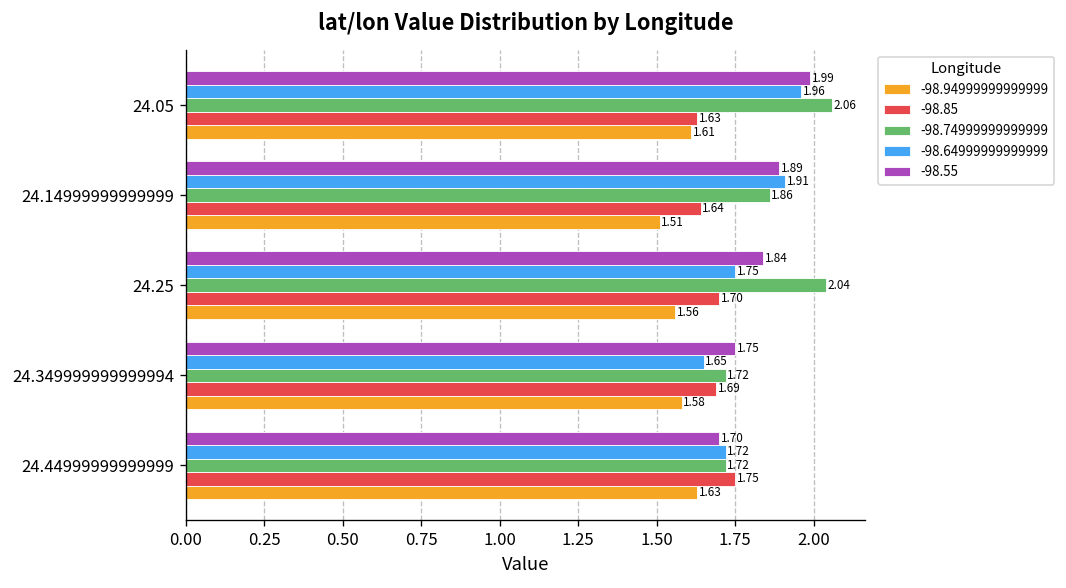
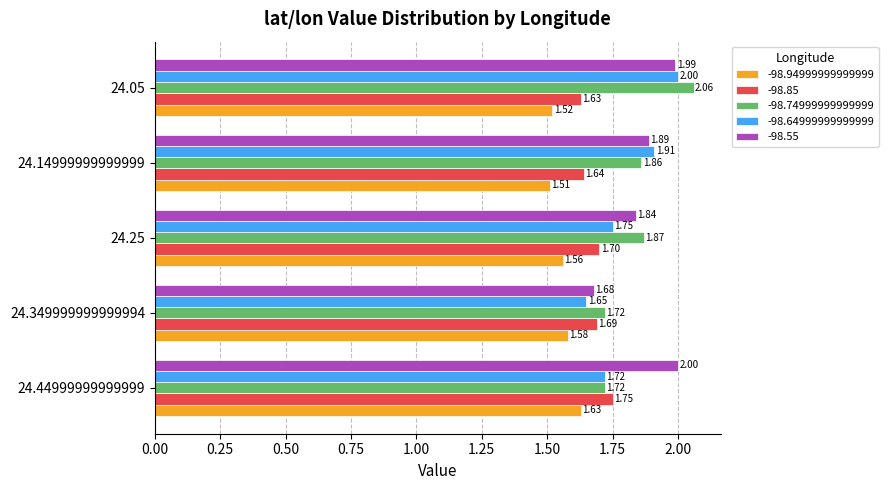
-98.64999999999999, 24.05: 1.96 -> 2.00
-98.94999999999999, 24.05: 1.61 -> 1.52
-98.74999999999999, 24.25: 2.04 -> 1.87
-98.55, 24.349999999999994: 1.75 -> 1.68
-98.55, 24.44999999999999: 1.70 -> 2.00
